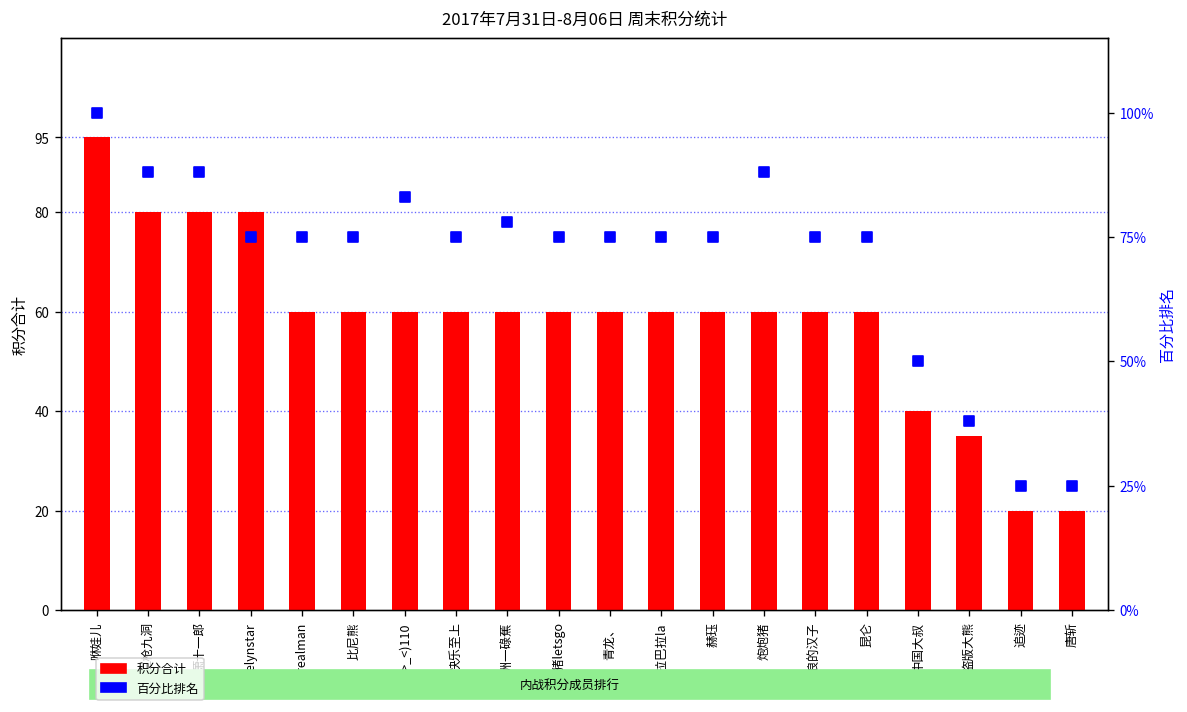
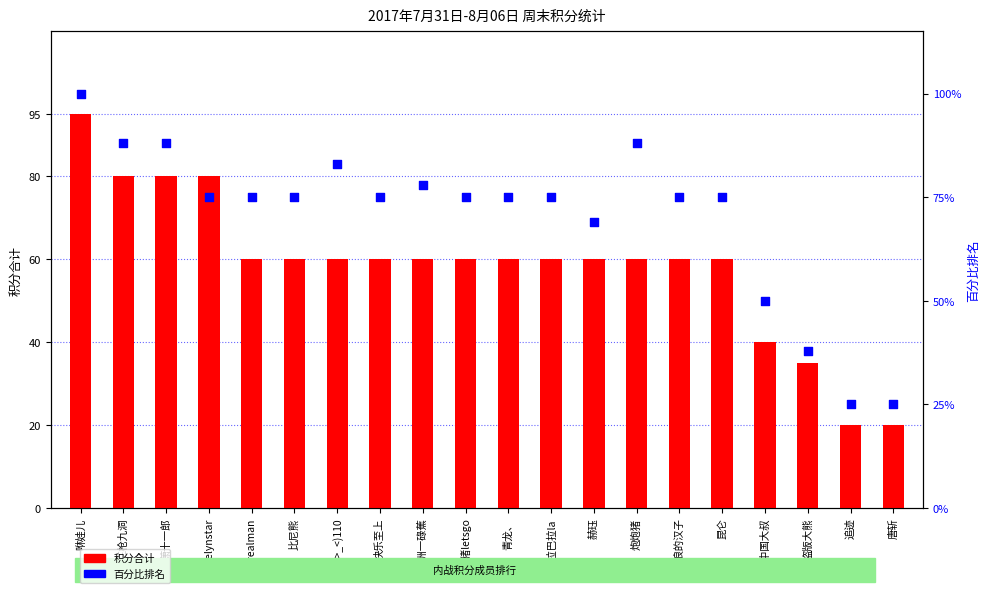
百分比排名, 赫珏: 75% -> 69%
